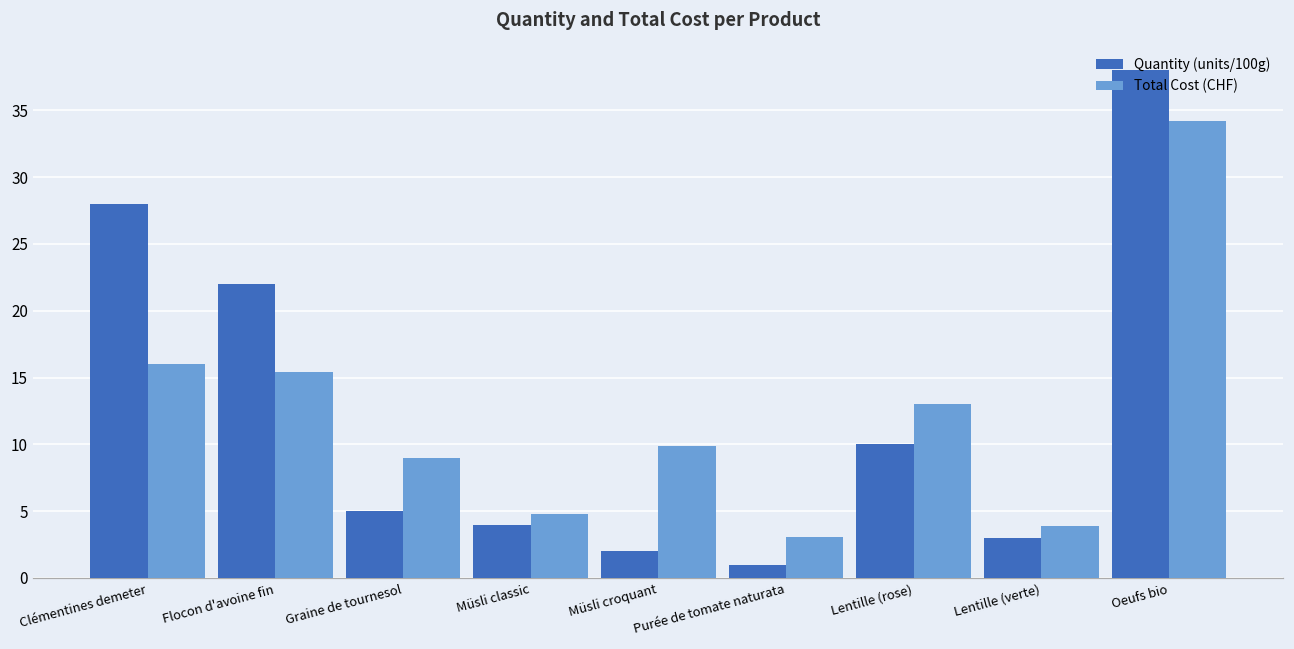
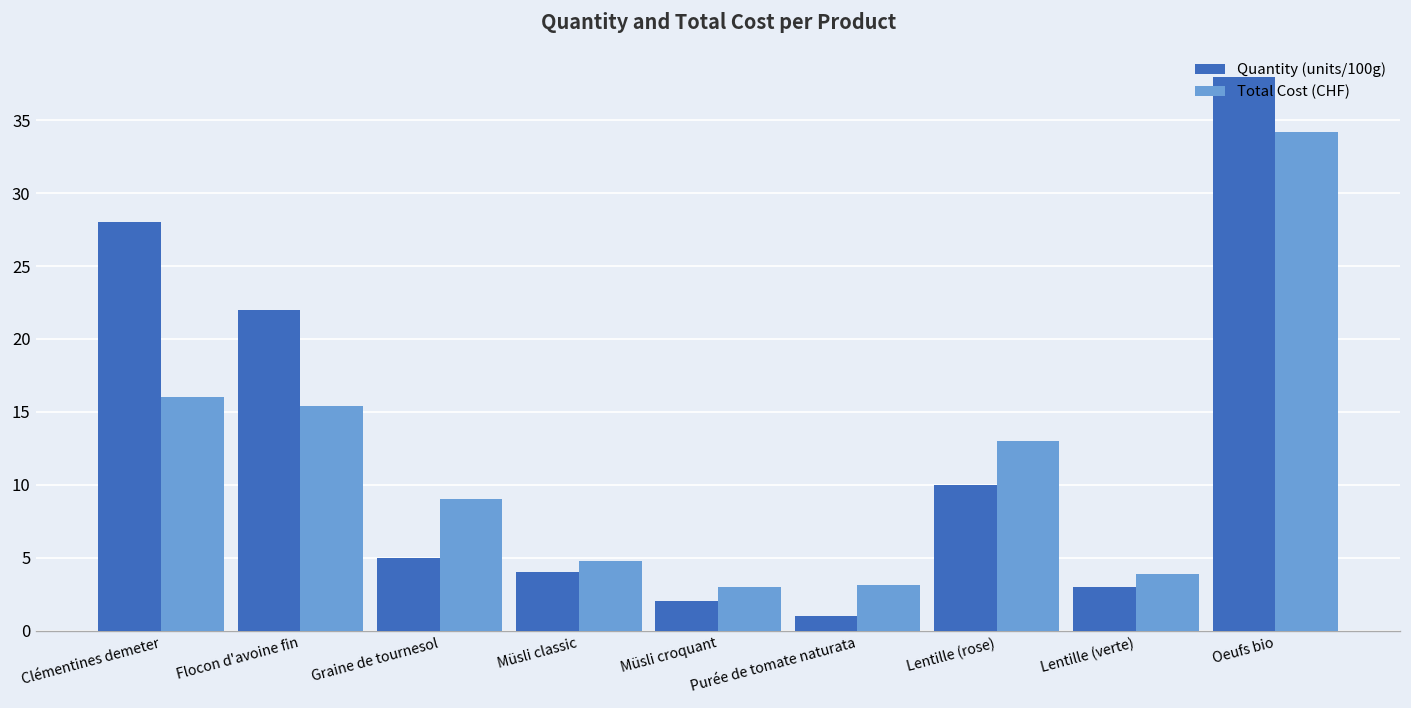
Total Cost (CHF), Müsli croquant: 9.9 -> 3.0
